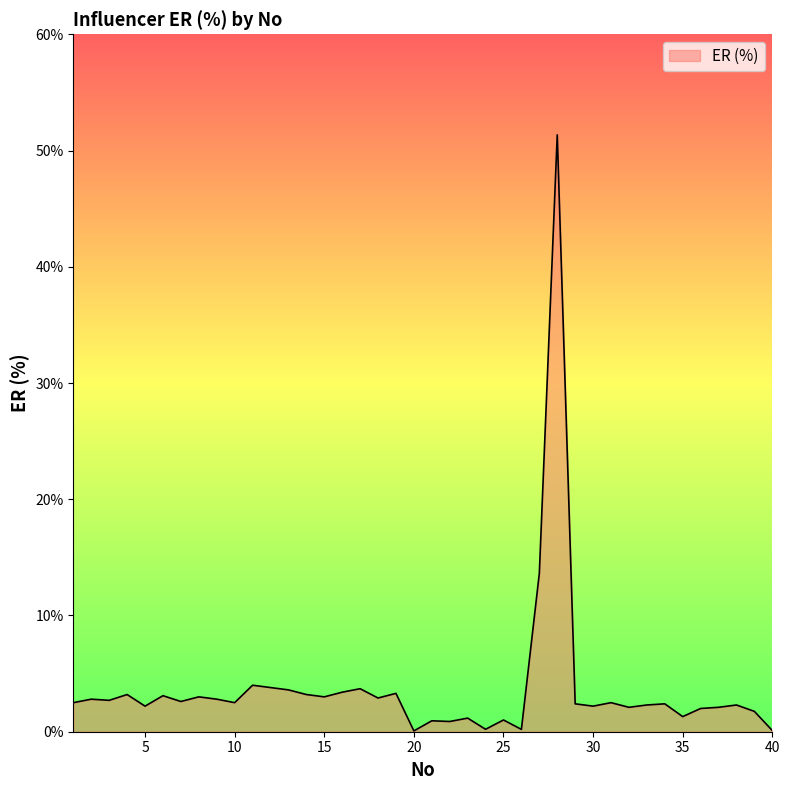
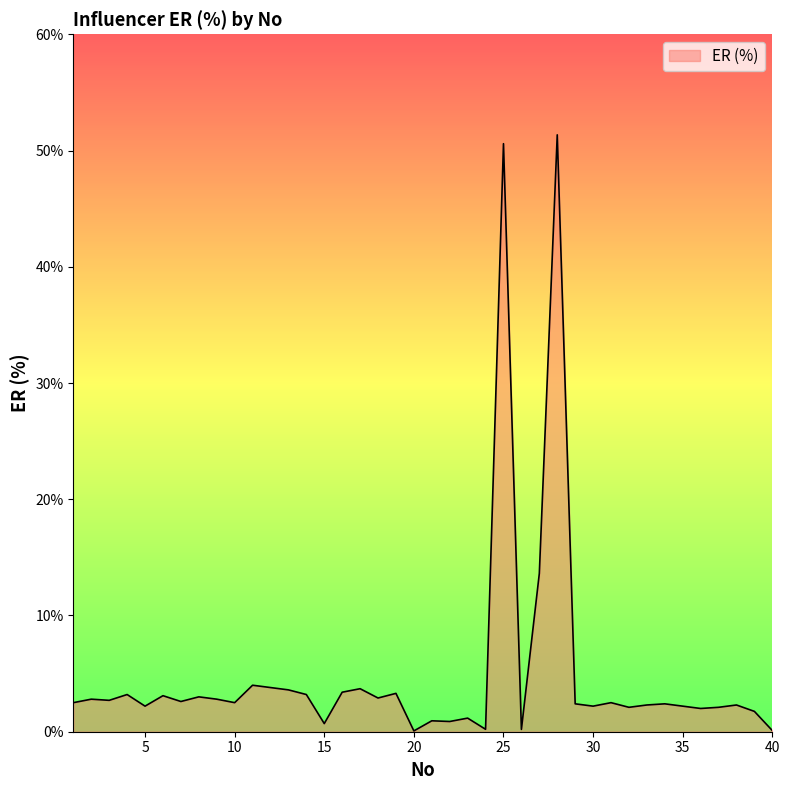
15: 3.0% -> 0.7%
25: 1.0% -> 50.6%
35: 1.3% -> 2.2%
